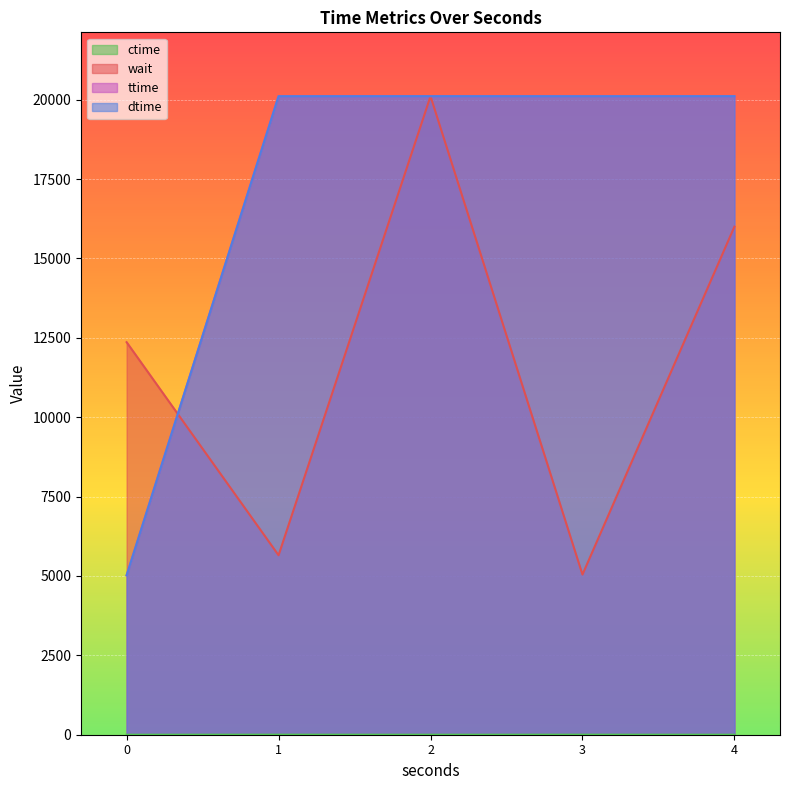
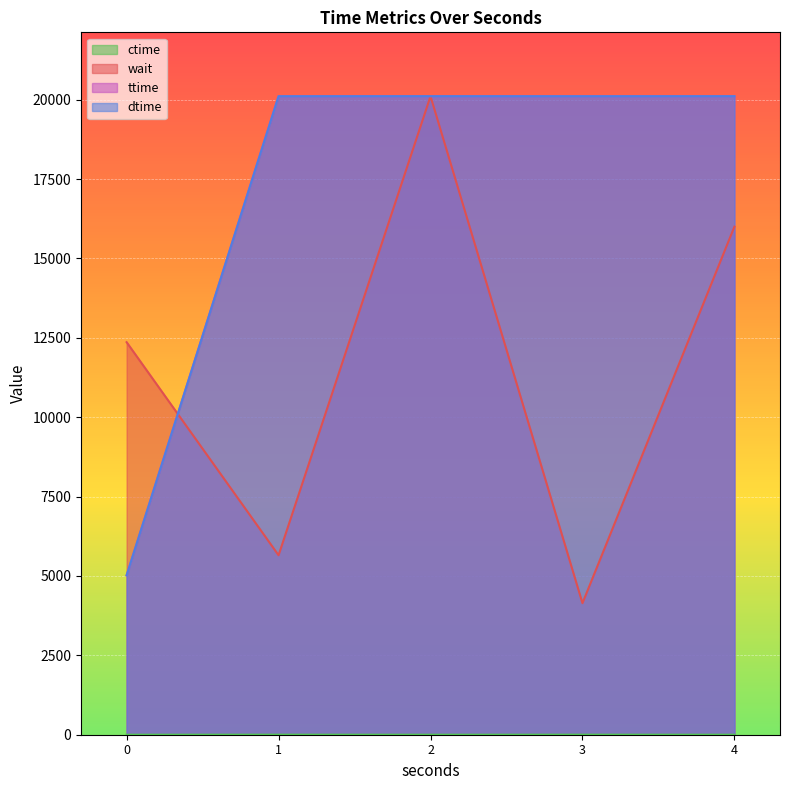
wait, 3: 5000 -> 4100
